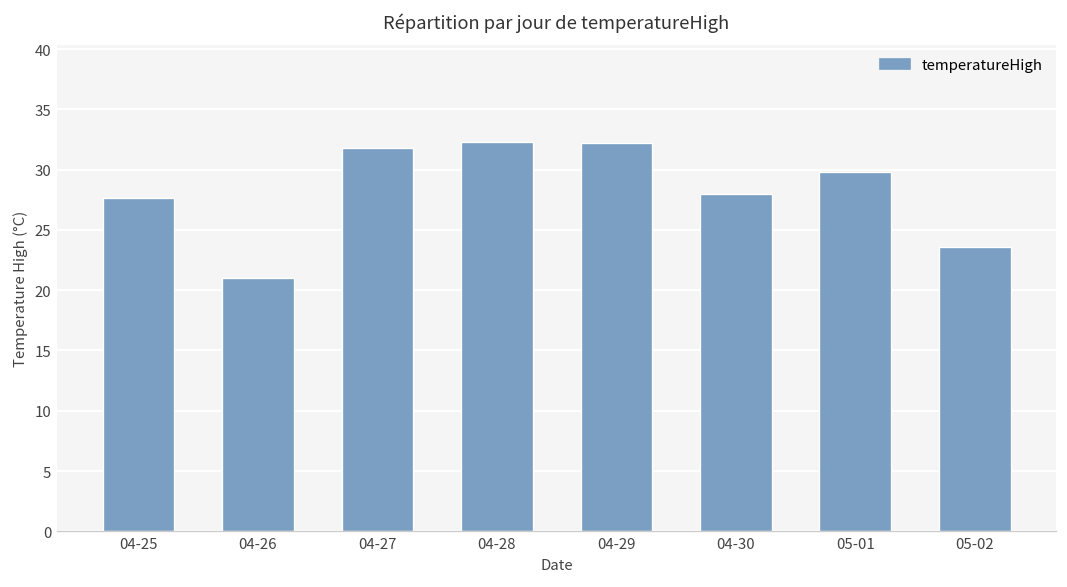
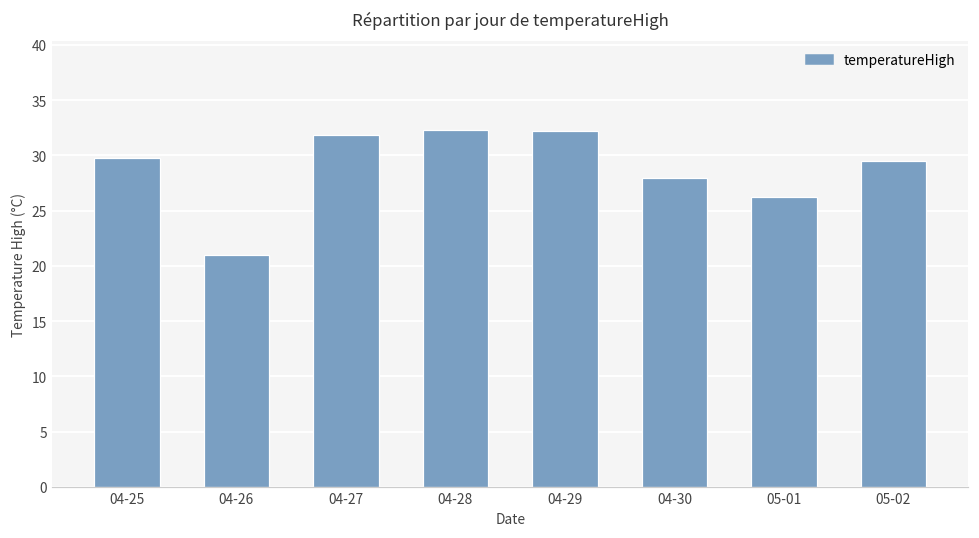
04-25: 27.7 -> 29.8
05-01: 29.8 -> 26.2
05-02: 23.6 -> 29.5
